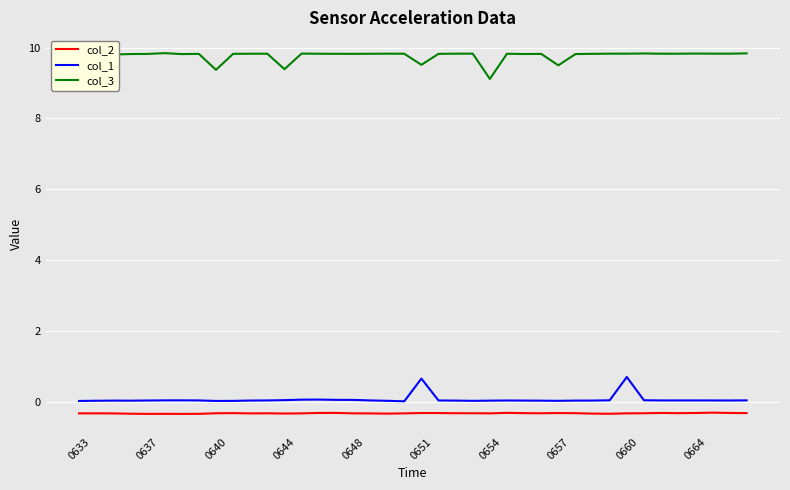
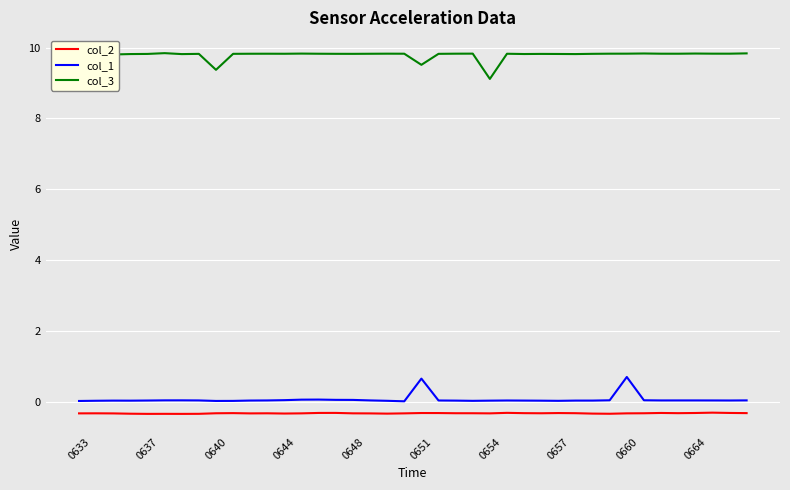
col_3, 0644: 9.4 -> 9.8
col_3, 0657: 9.5 -> 9.8
